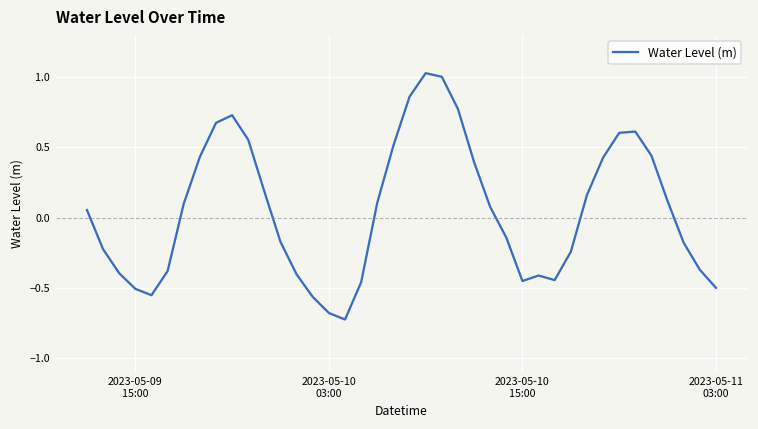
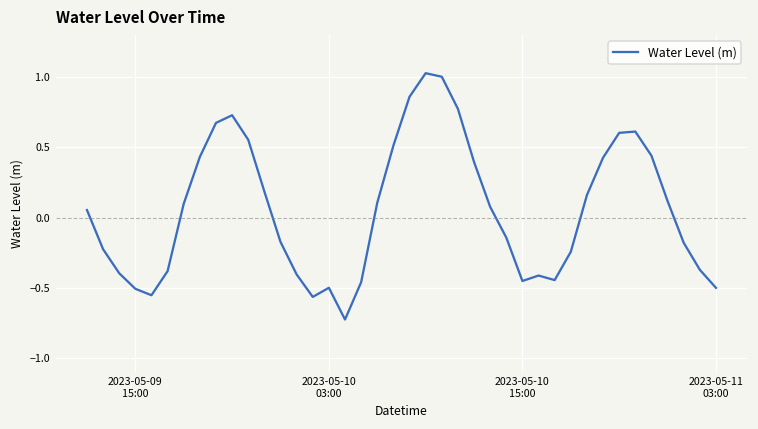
2023-05-10 03:00: -0.68 -> -0.50
